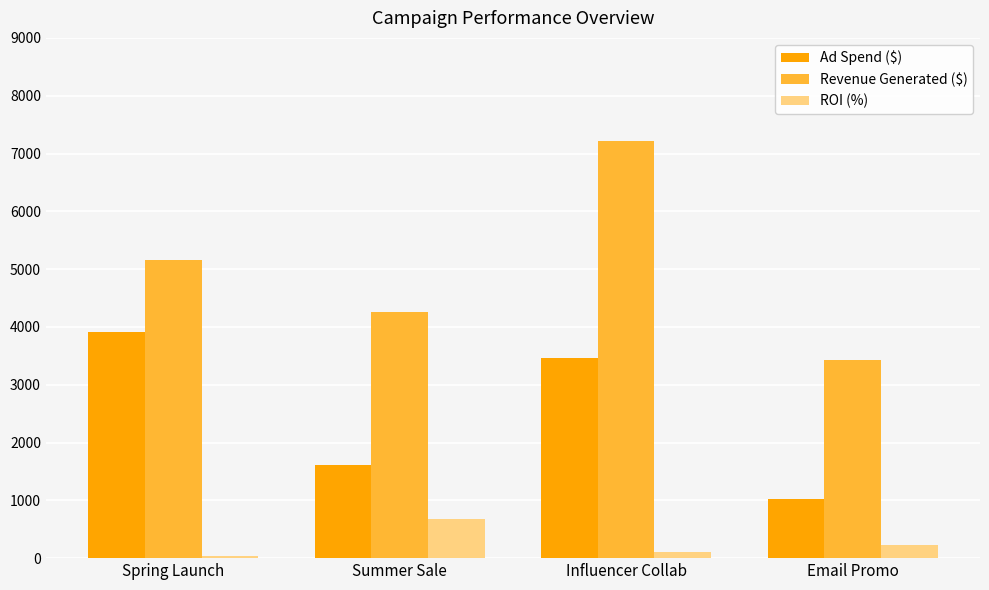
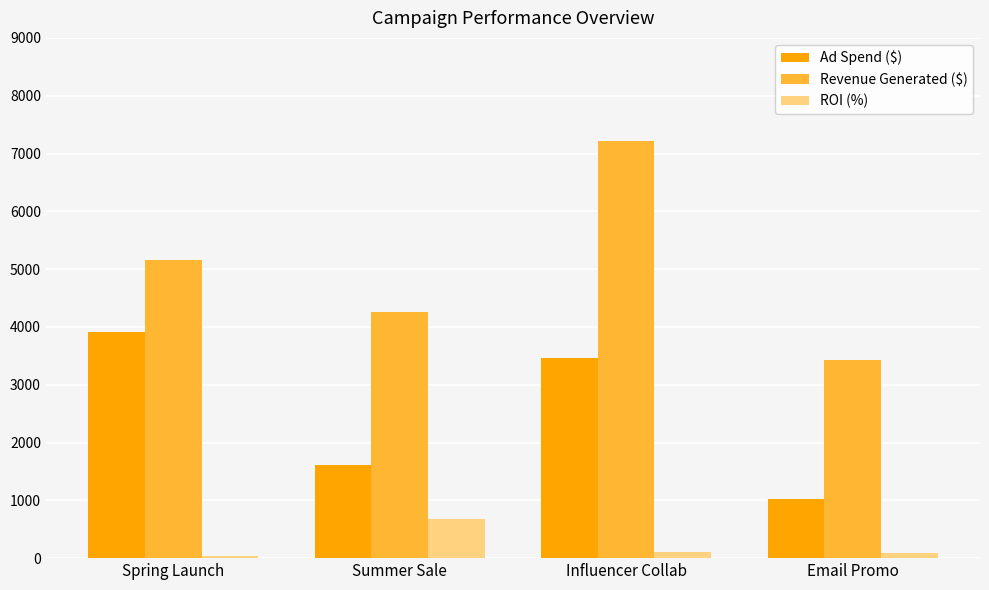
ROI (%), Email Promo: 200 -> 100
